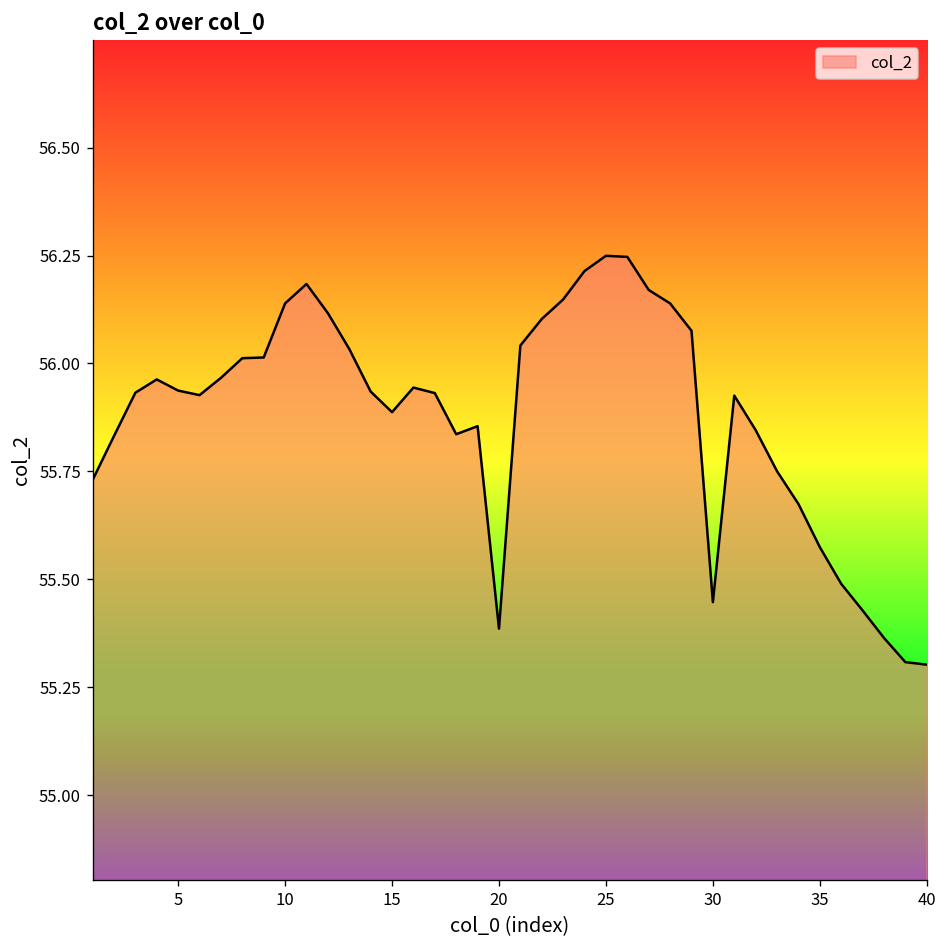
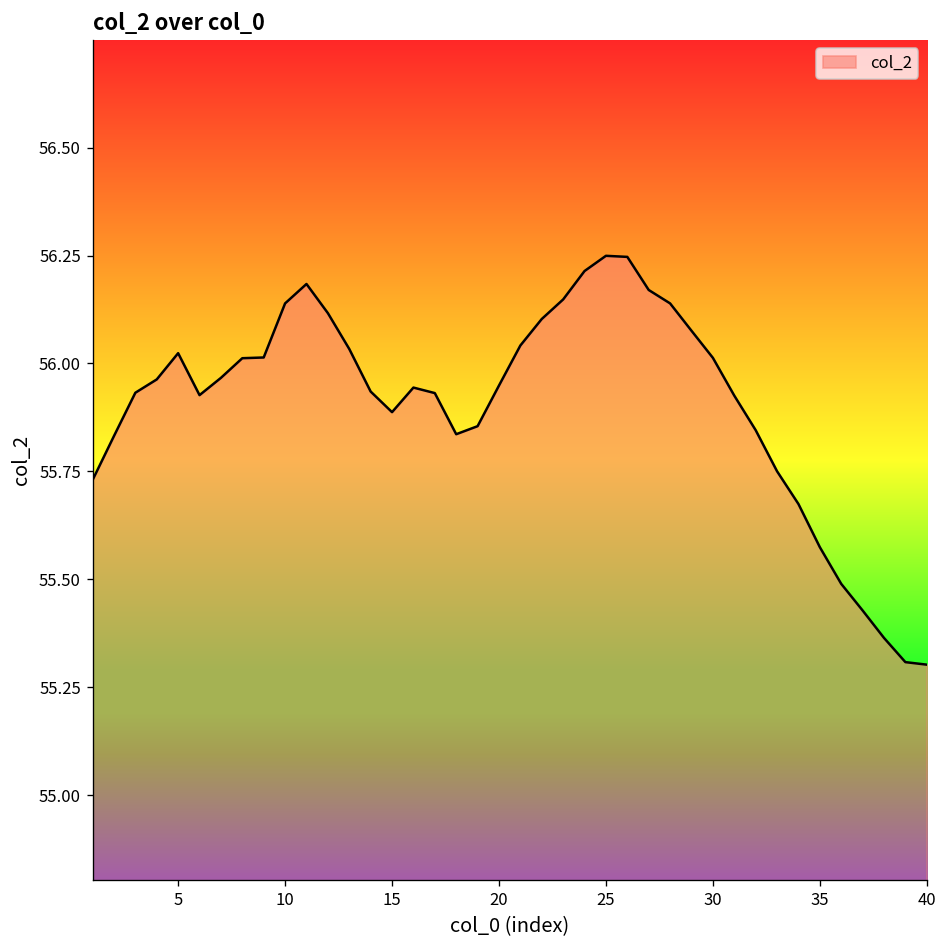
5: 55.94 -> 56.02
20: 55.39 -> 55.95
30: 55.45 -> 56.01
